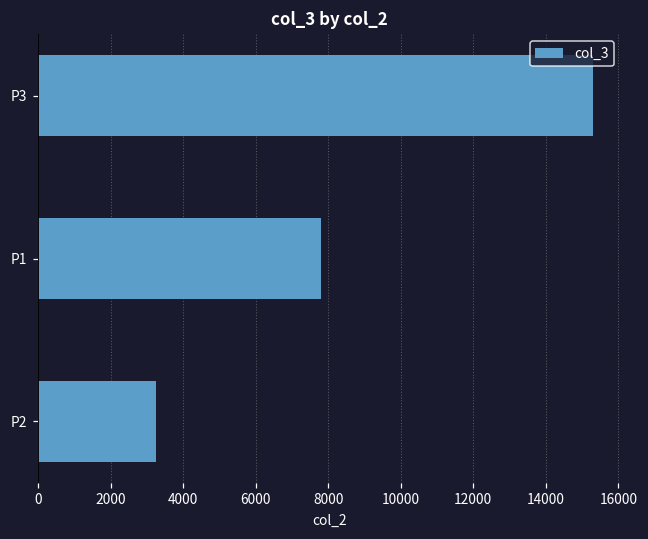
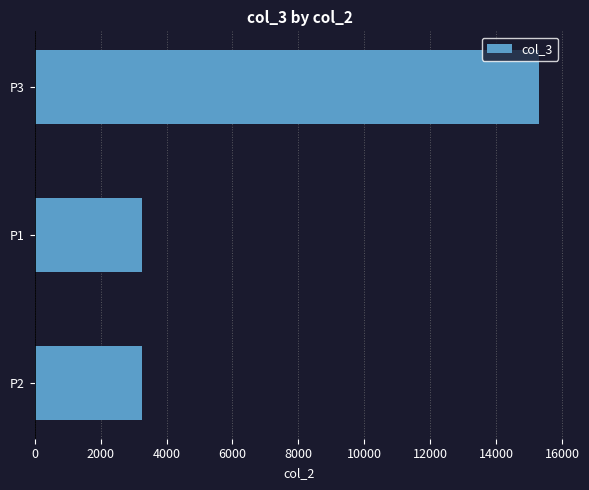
P1: 7800 -> 3300
